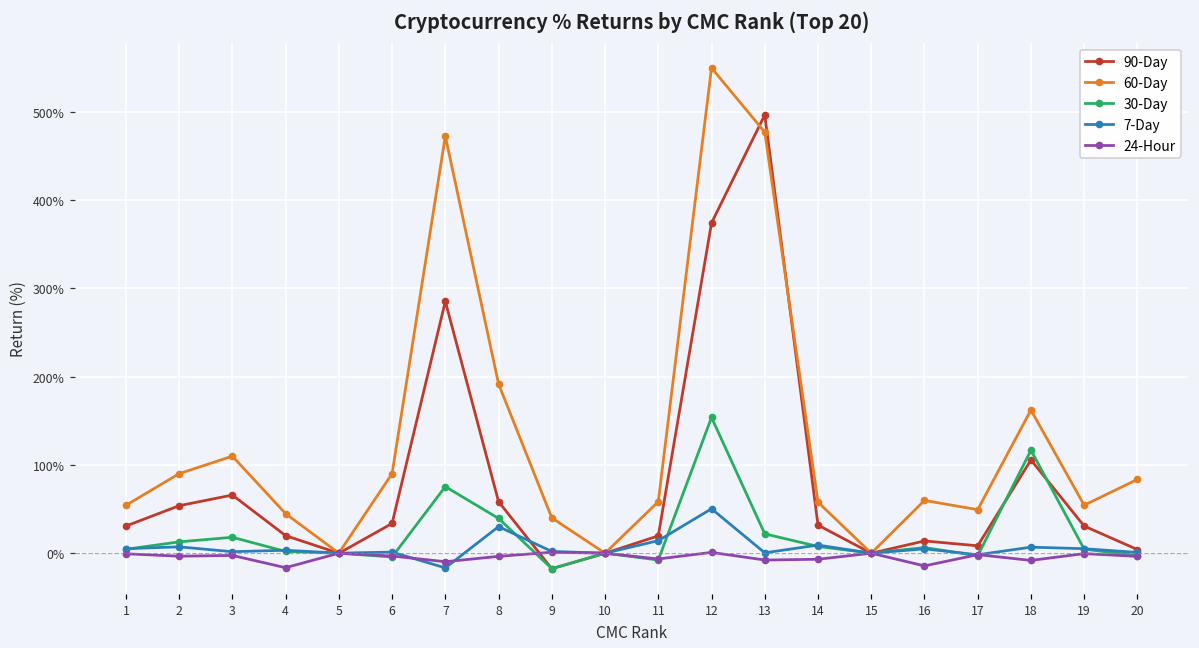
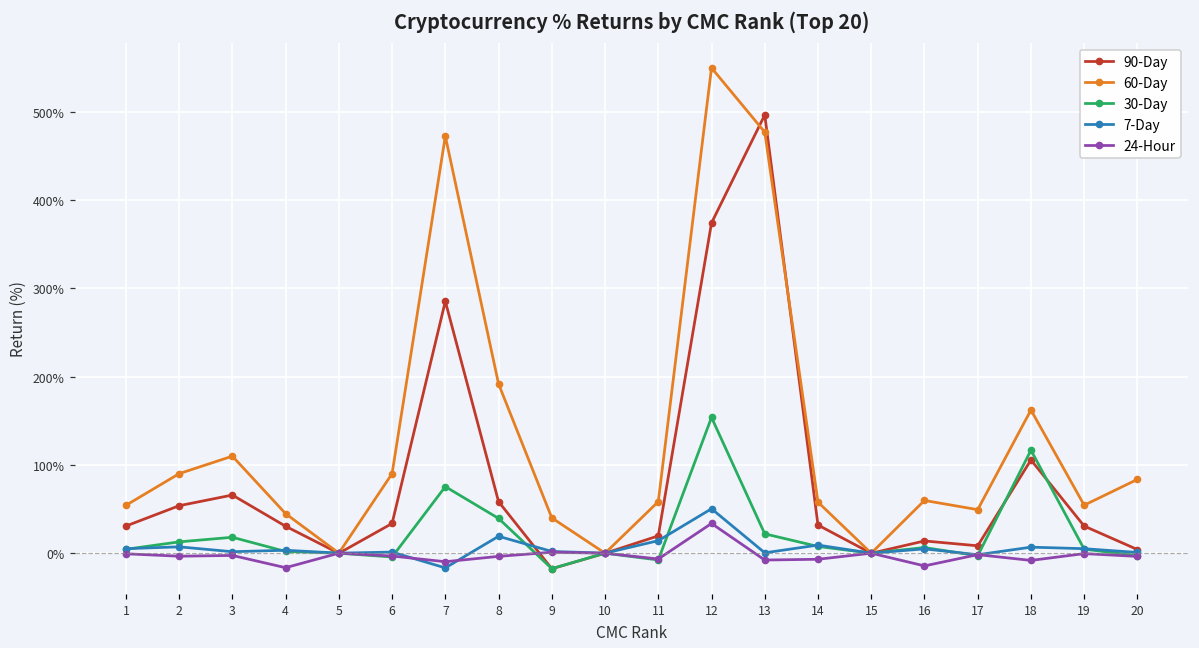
90-Day, 4: 20% -> 30%
7-Day, 8: 30% -> 20%
24-Hour, 12: 0% -> 30%
